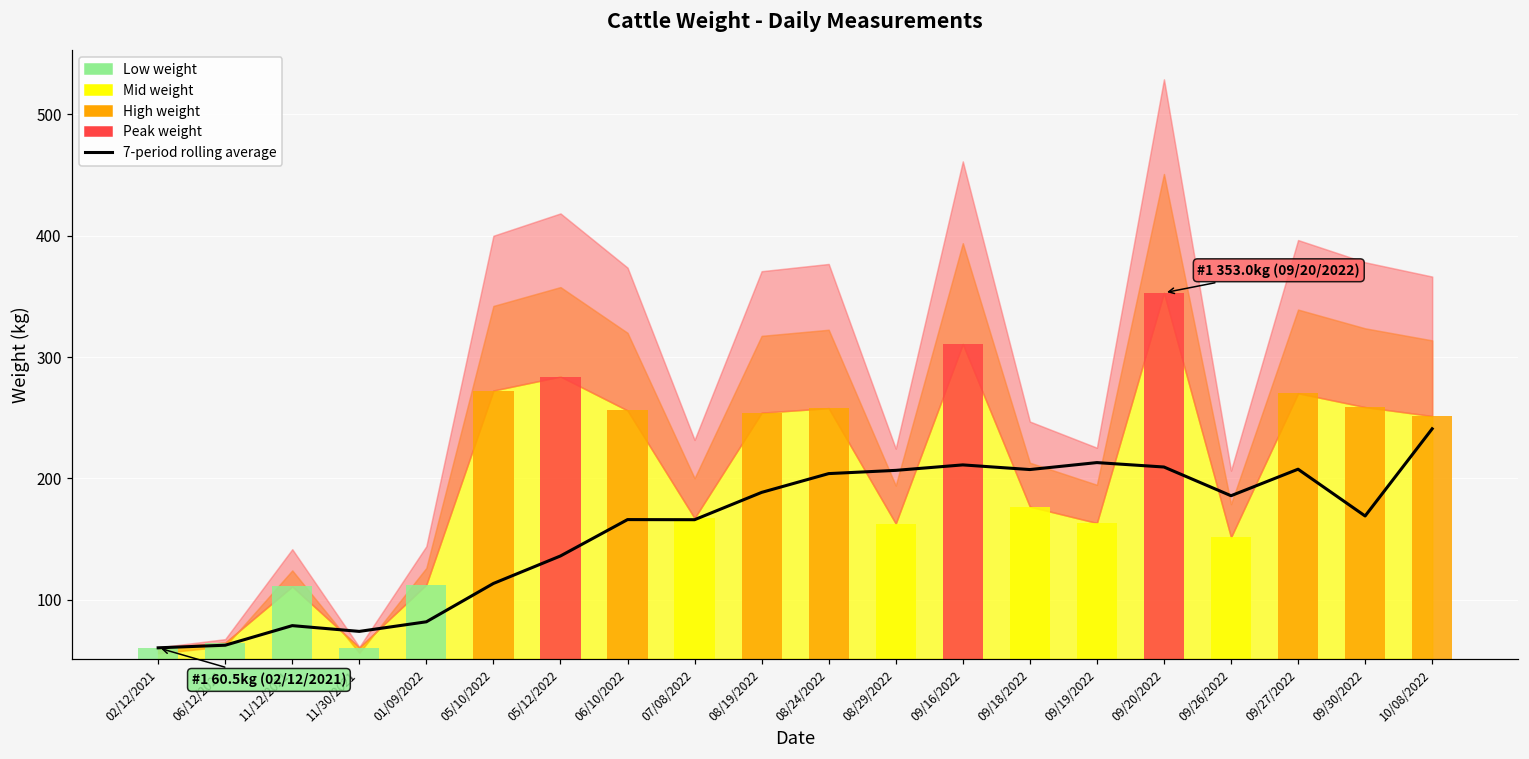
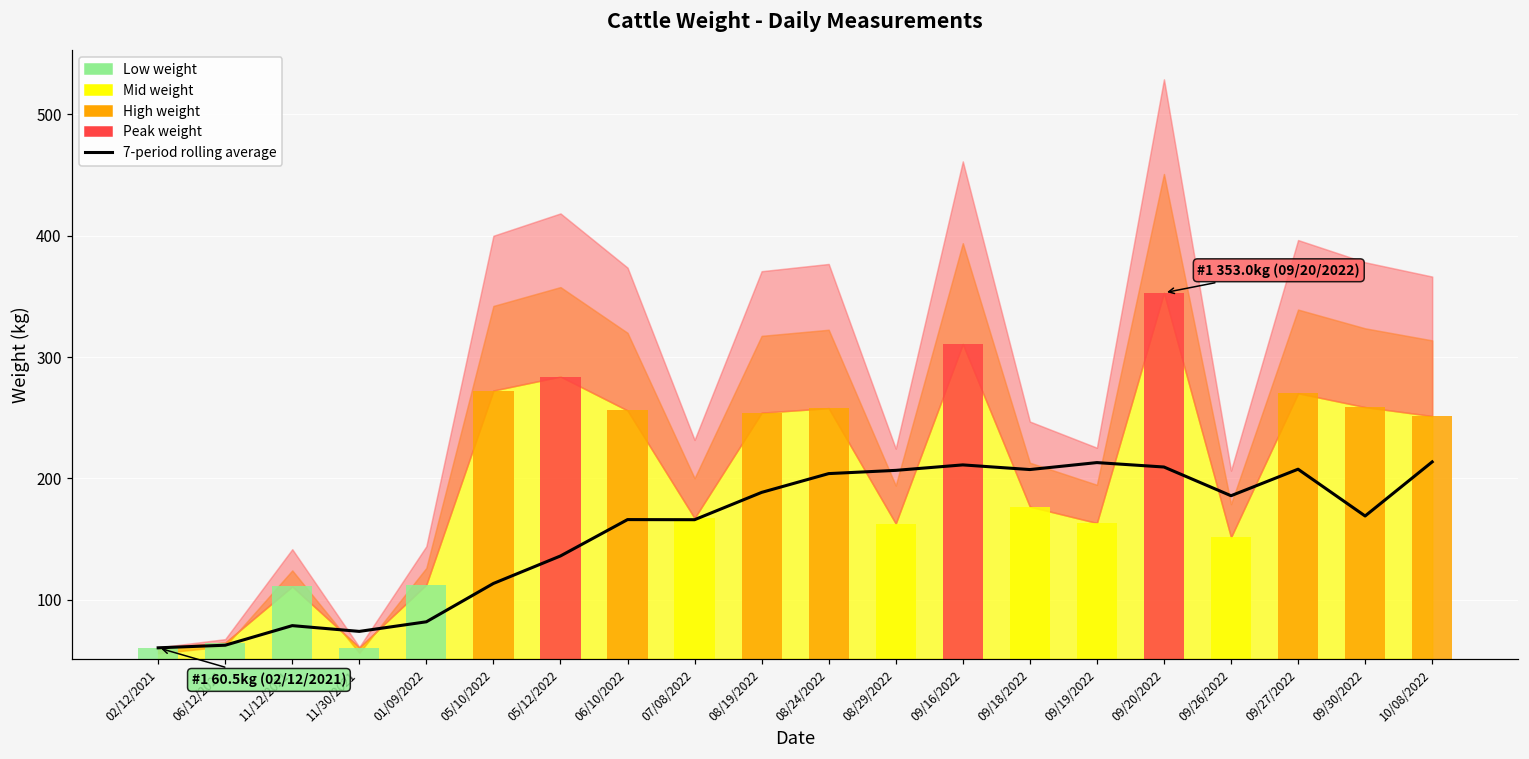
7-period rolling average, 10/08/2022: 241 -> 214
